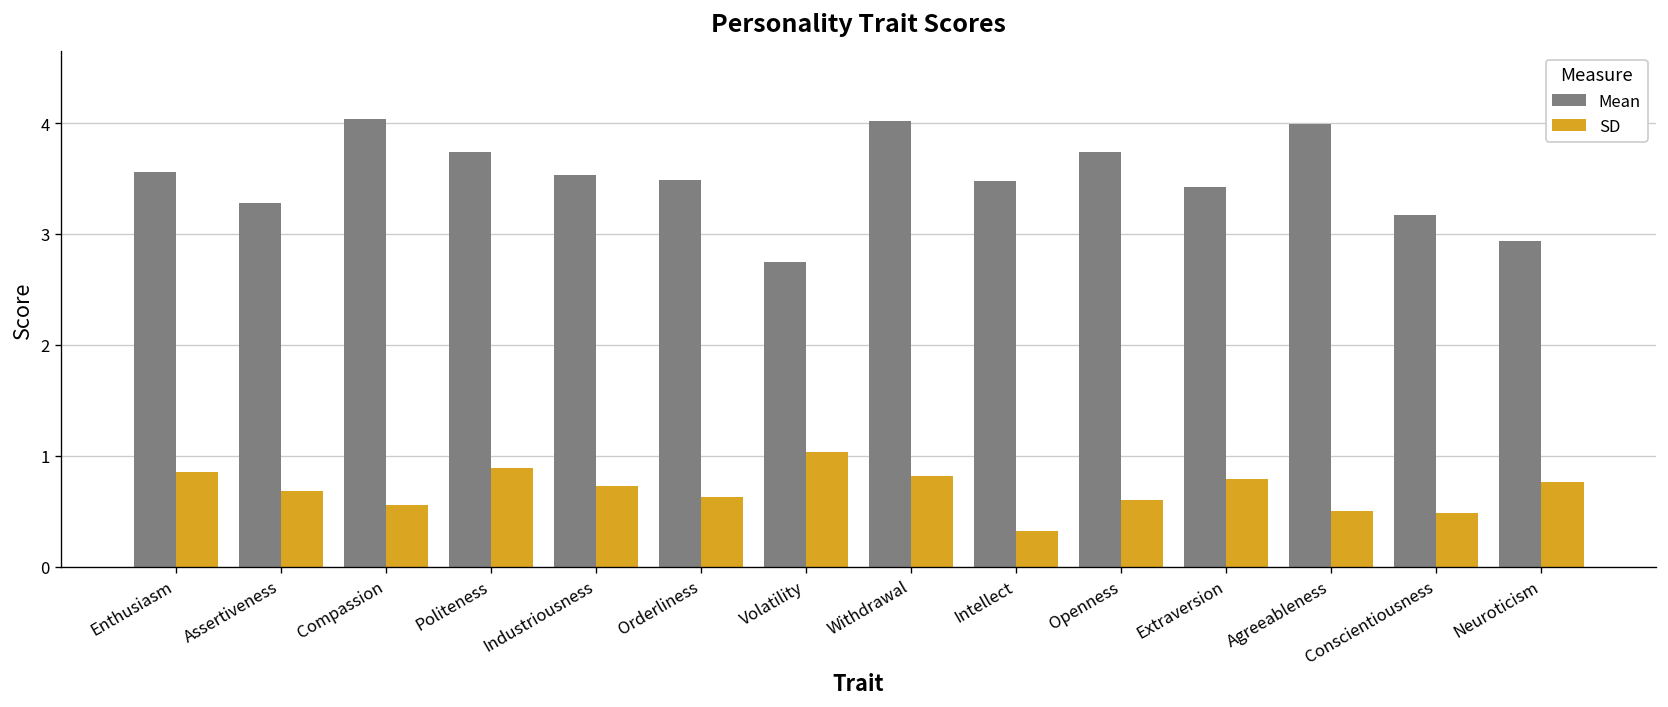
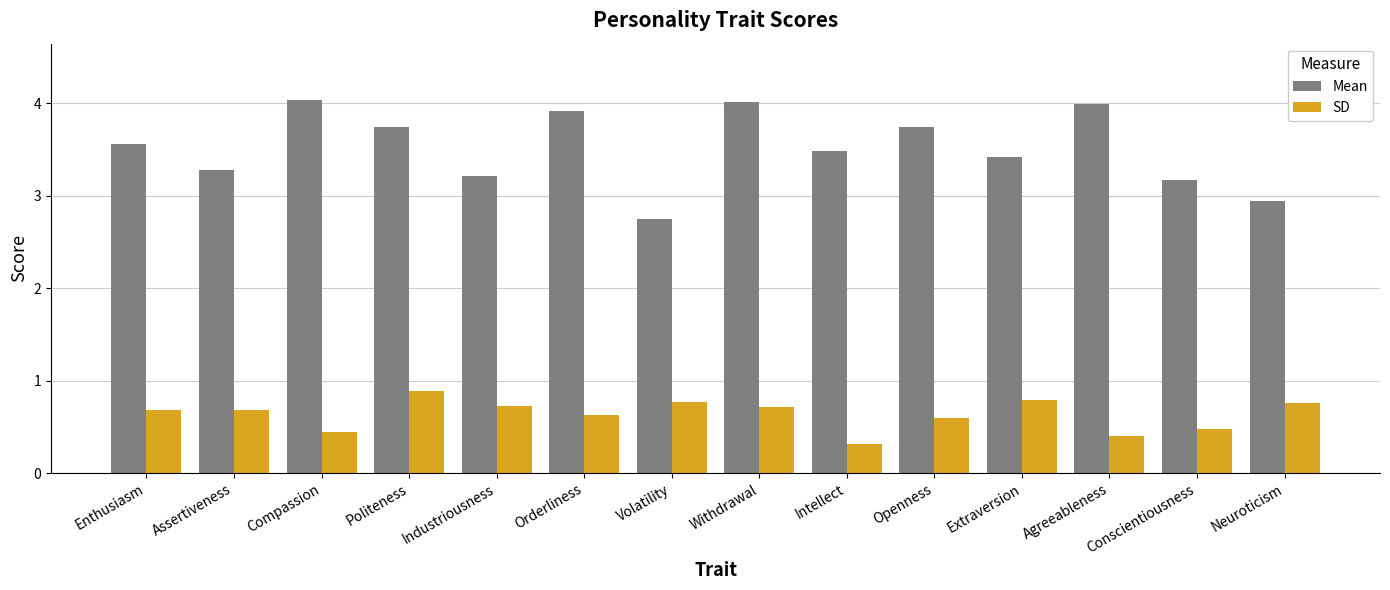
SD, Enthusiasm: 0.9 -> 0.7
SD, Compassion: 0.6 -> 0.5
Mean, Industriousness: 3.5 -> 3.2
Mean, Orderliness: 3.5 -> 3.9
SD, Volatility: 1.0 -> 0.8
SD, Withdrawal: 0.8 -> 0.7
SD, Agreeableness: 0.5 -> 0.4
